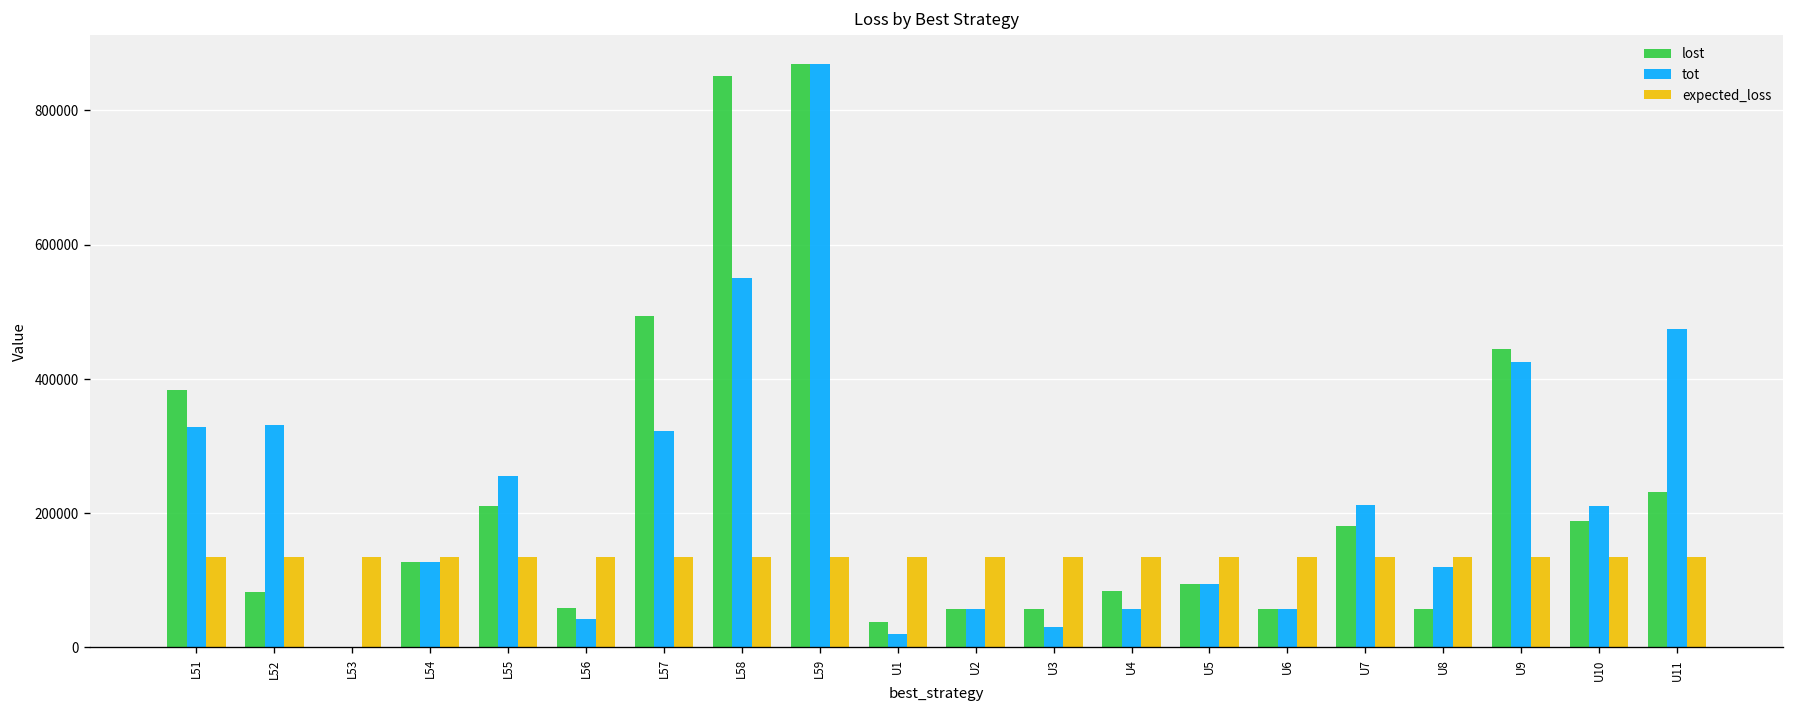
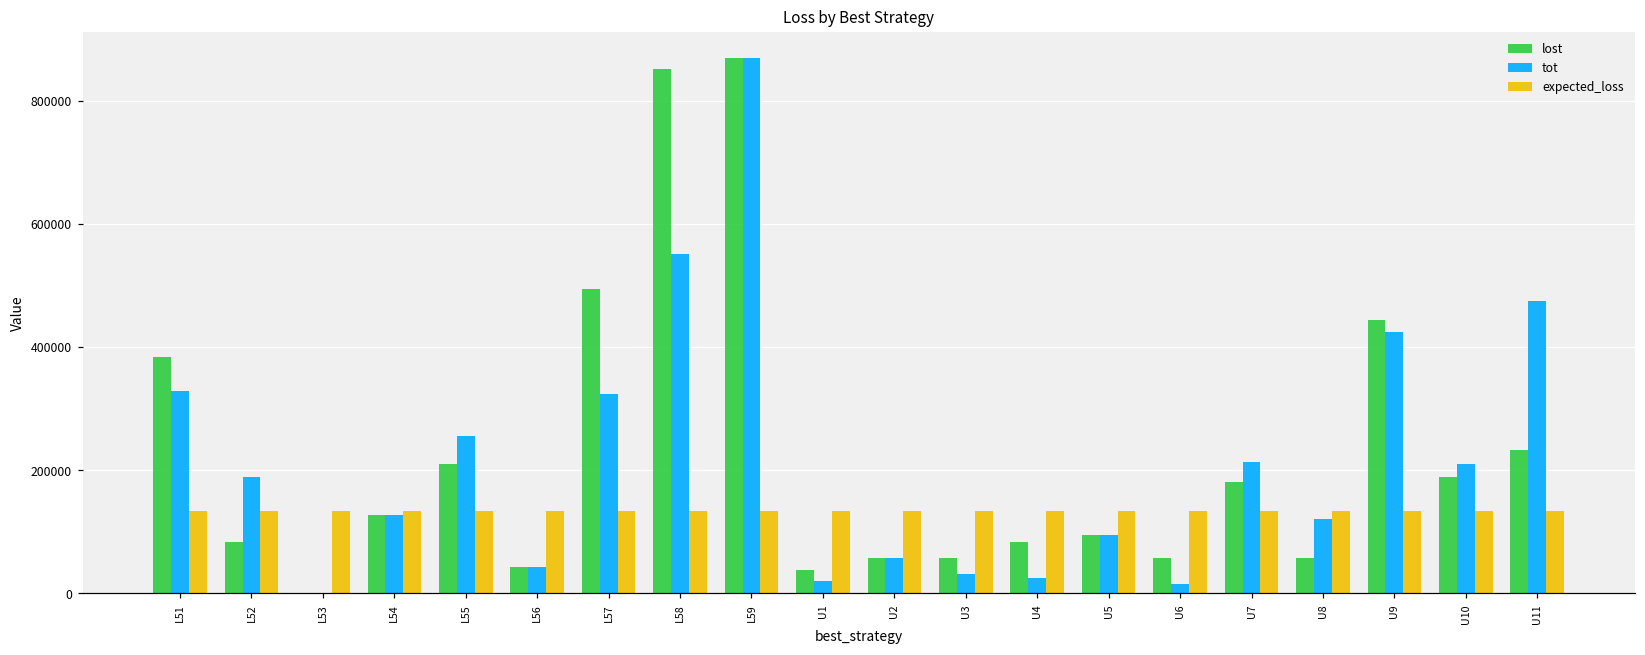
tot, L52: 330000 -> 190000
lost, L56: 60000 -> 40000
tot, U4: 60000 -> 20000
tot, U6: 60000 -> 20000
